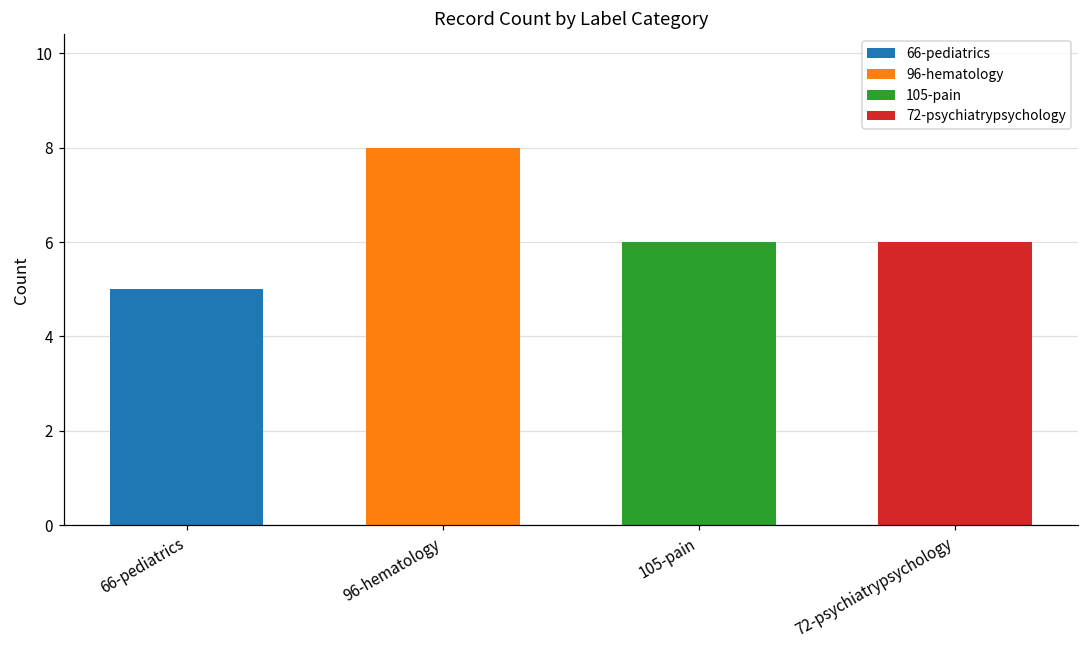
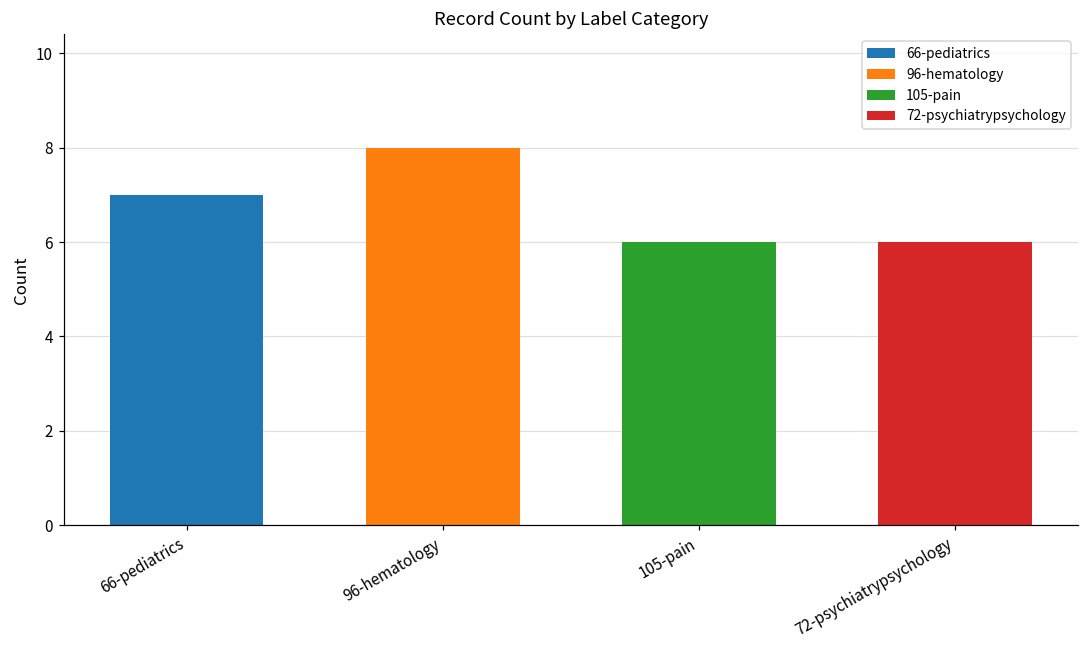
66-pediatrics: 5 -> 7
